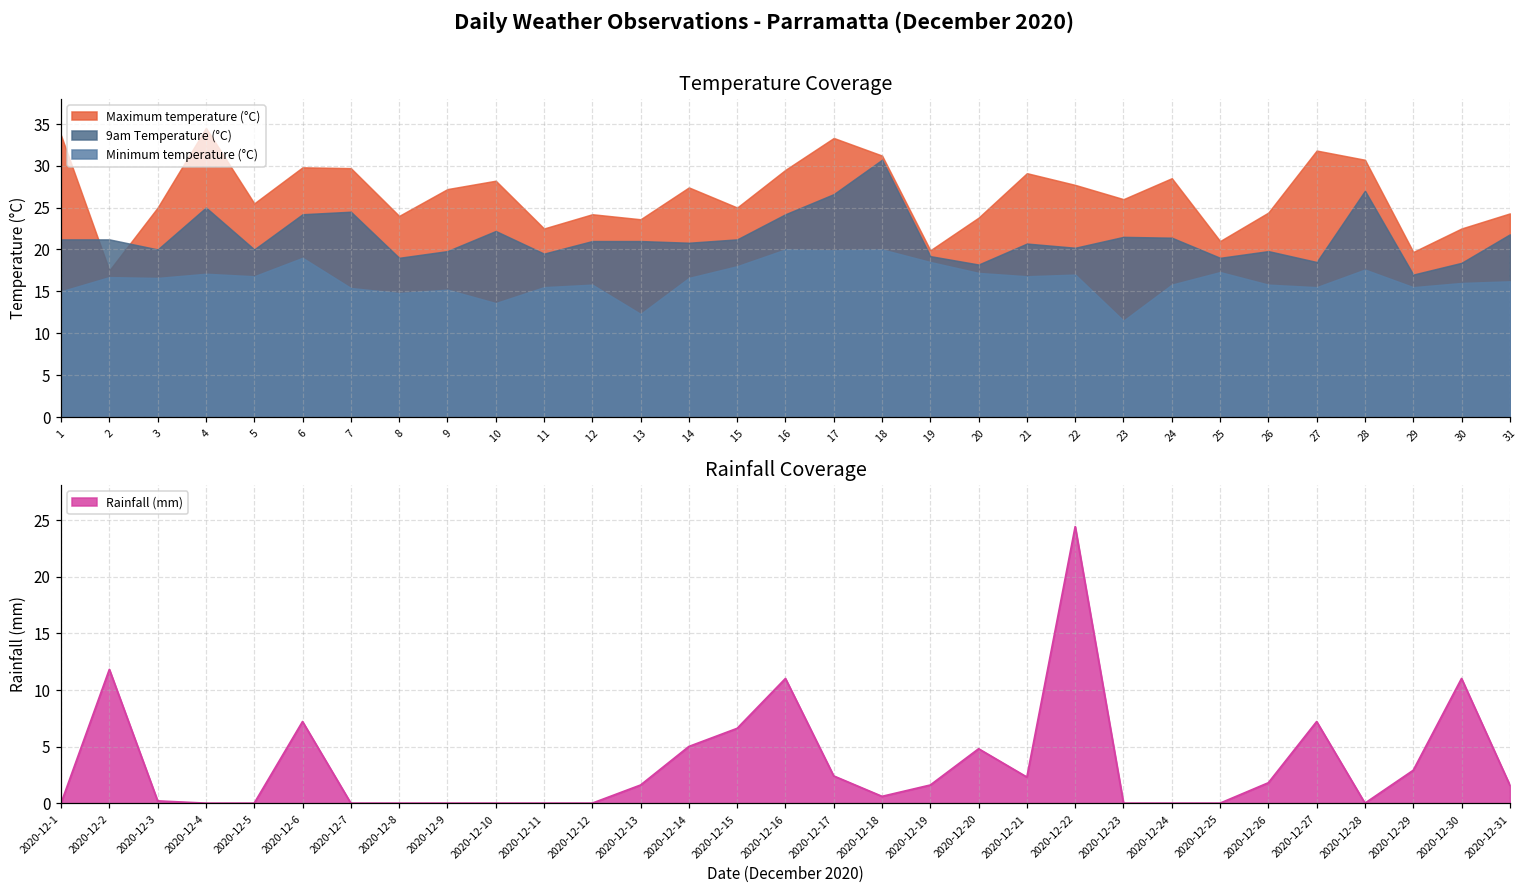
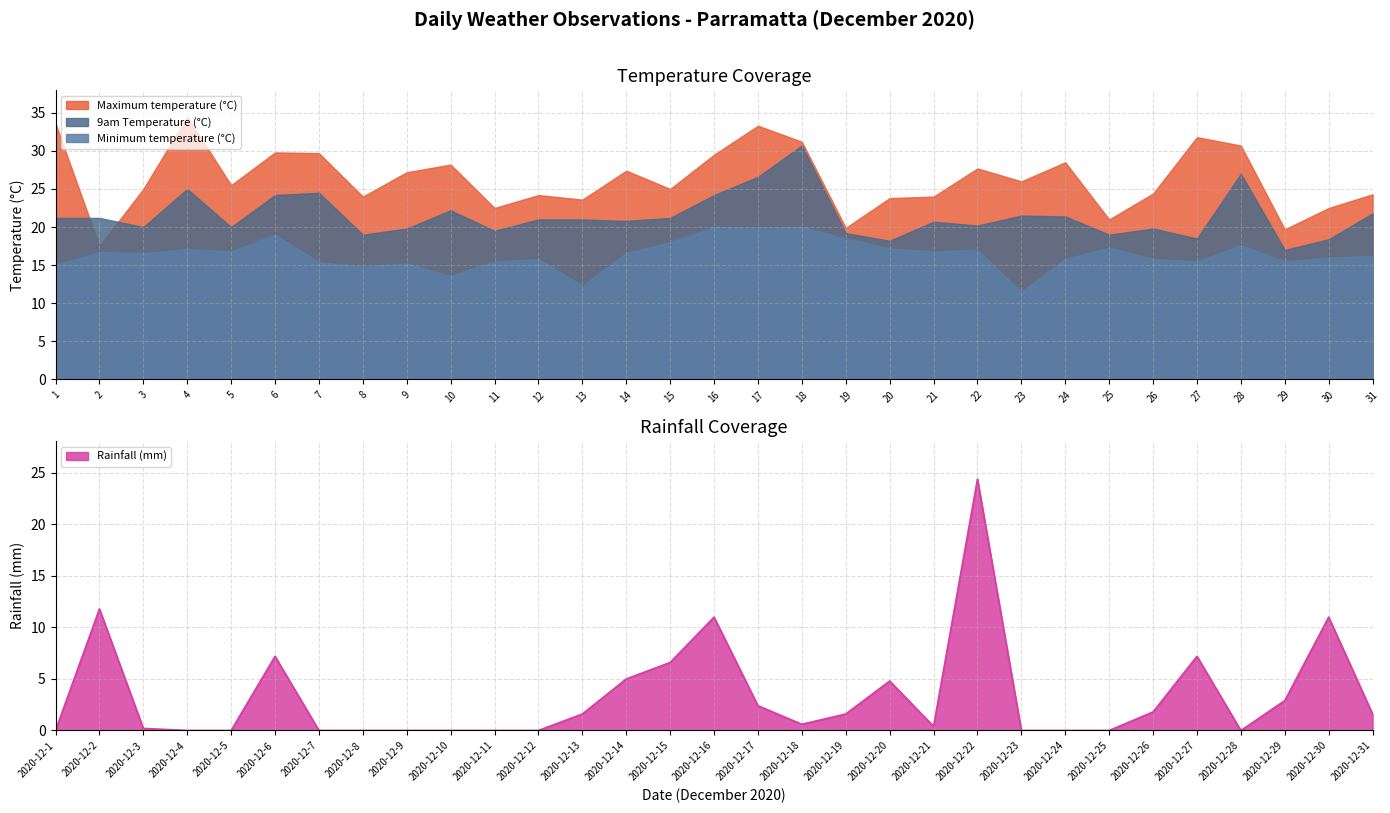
Temperature Coverage, Maximum temperature (°C), 21: 29 -> 24
Rainfall Coverage, 2020-12-21: 2.3 -> 0.4
